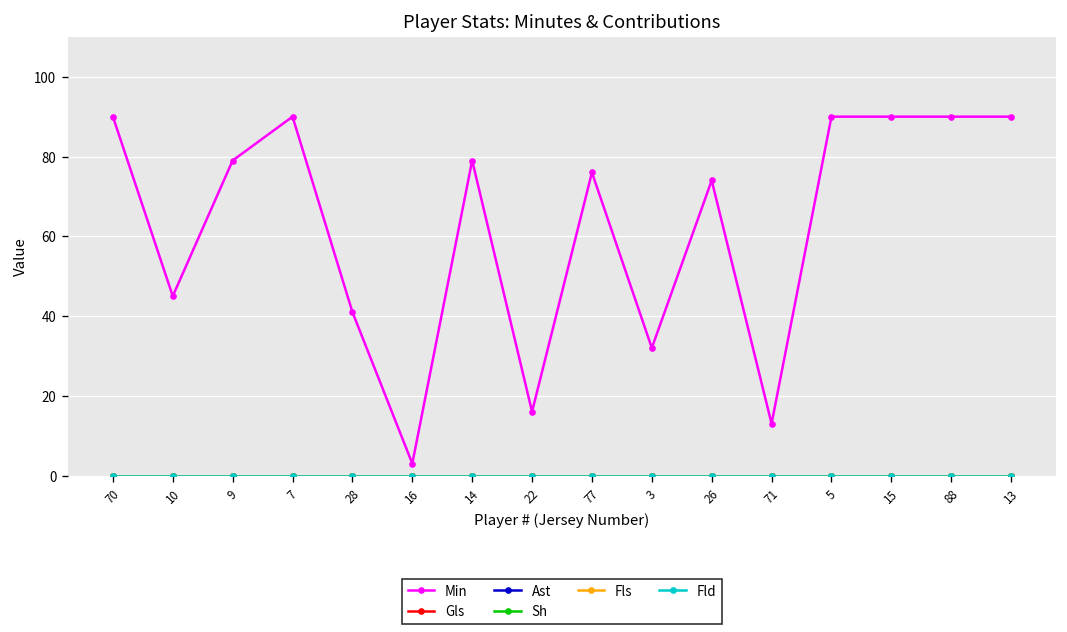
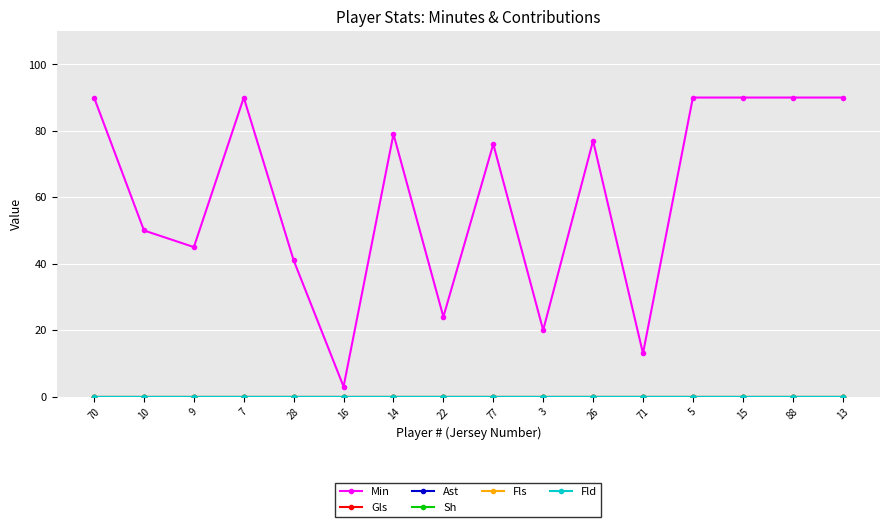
Min, 10: 45 -> 50
Min, 9: 79 -> 45
Min, 22: 16 -> 24
Min, 3: 32 -> 20
Min, 26: 74 -> 77
